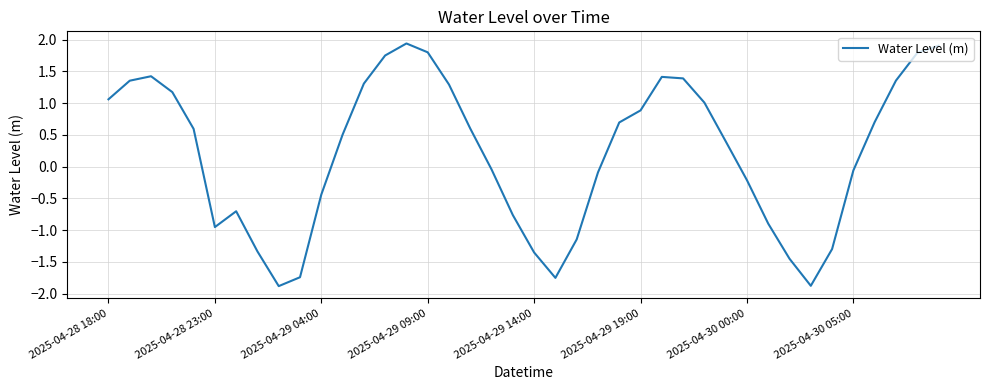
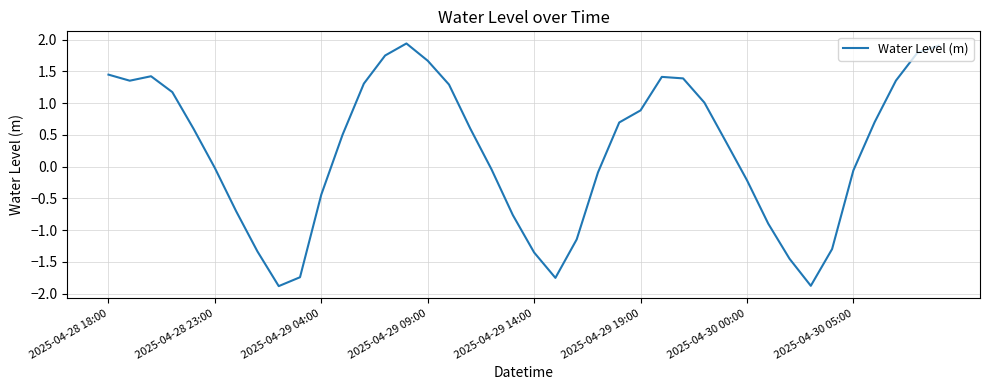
2025-04-28 18:00: 1.1 -> 1.4
2025-04-28 23:00: -1.0 -> 0.0
2025-04-29 09:00: 1.8 -> 1.7
